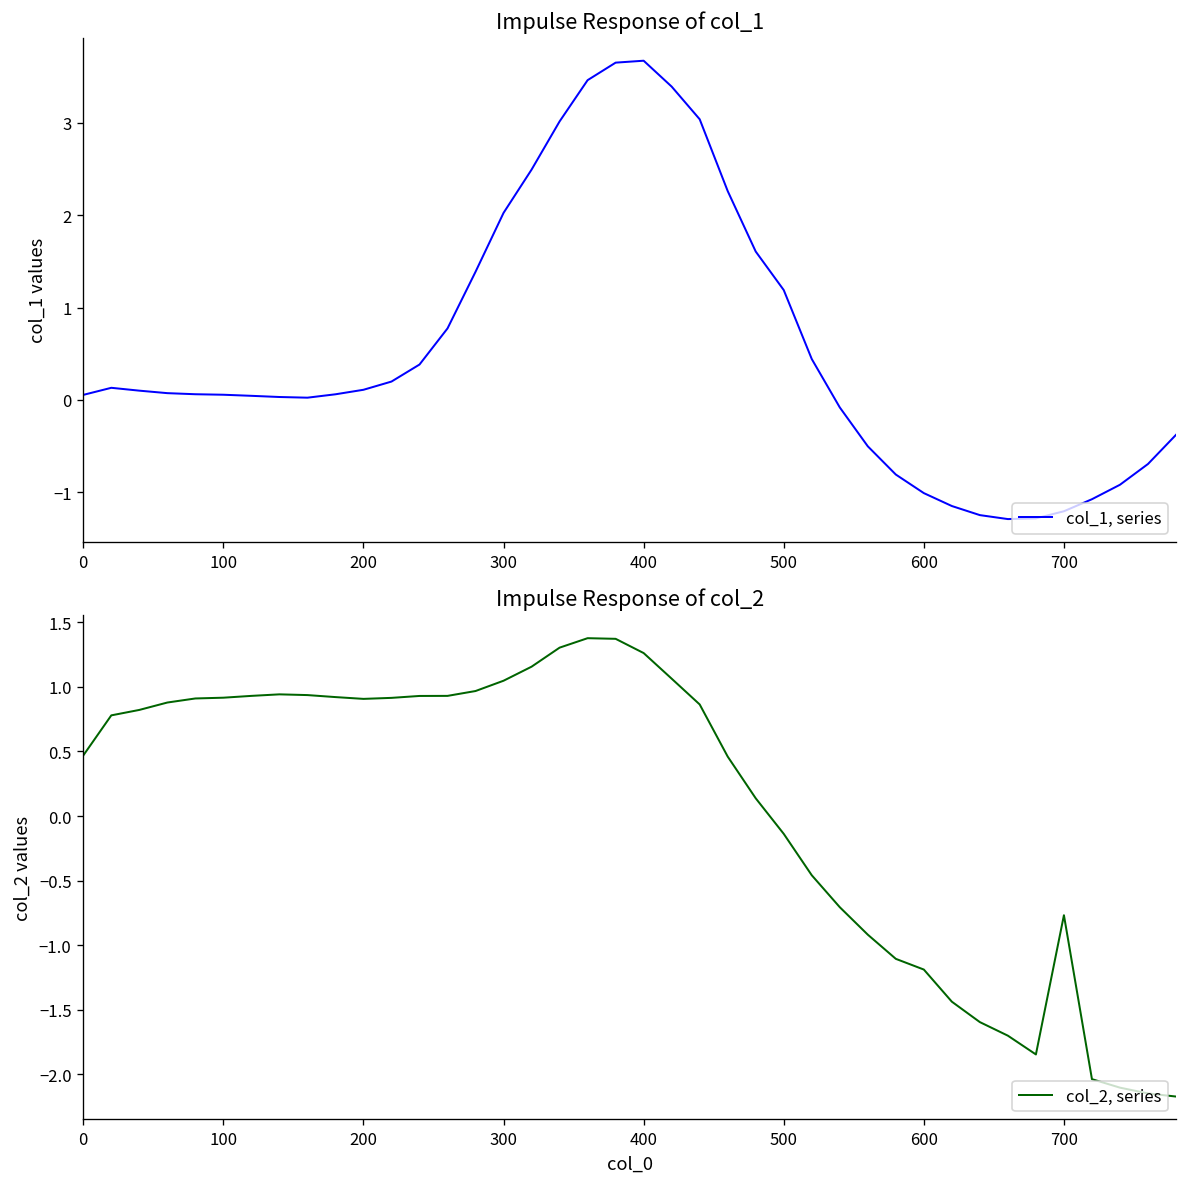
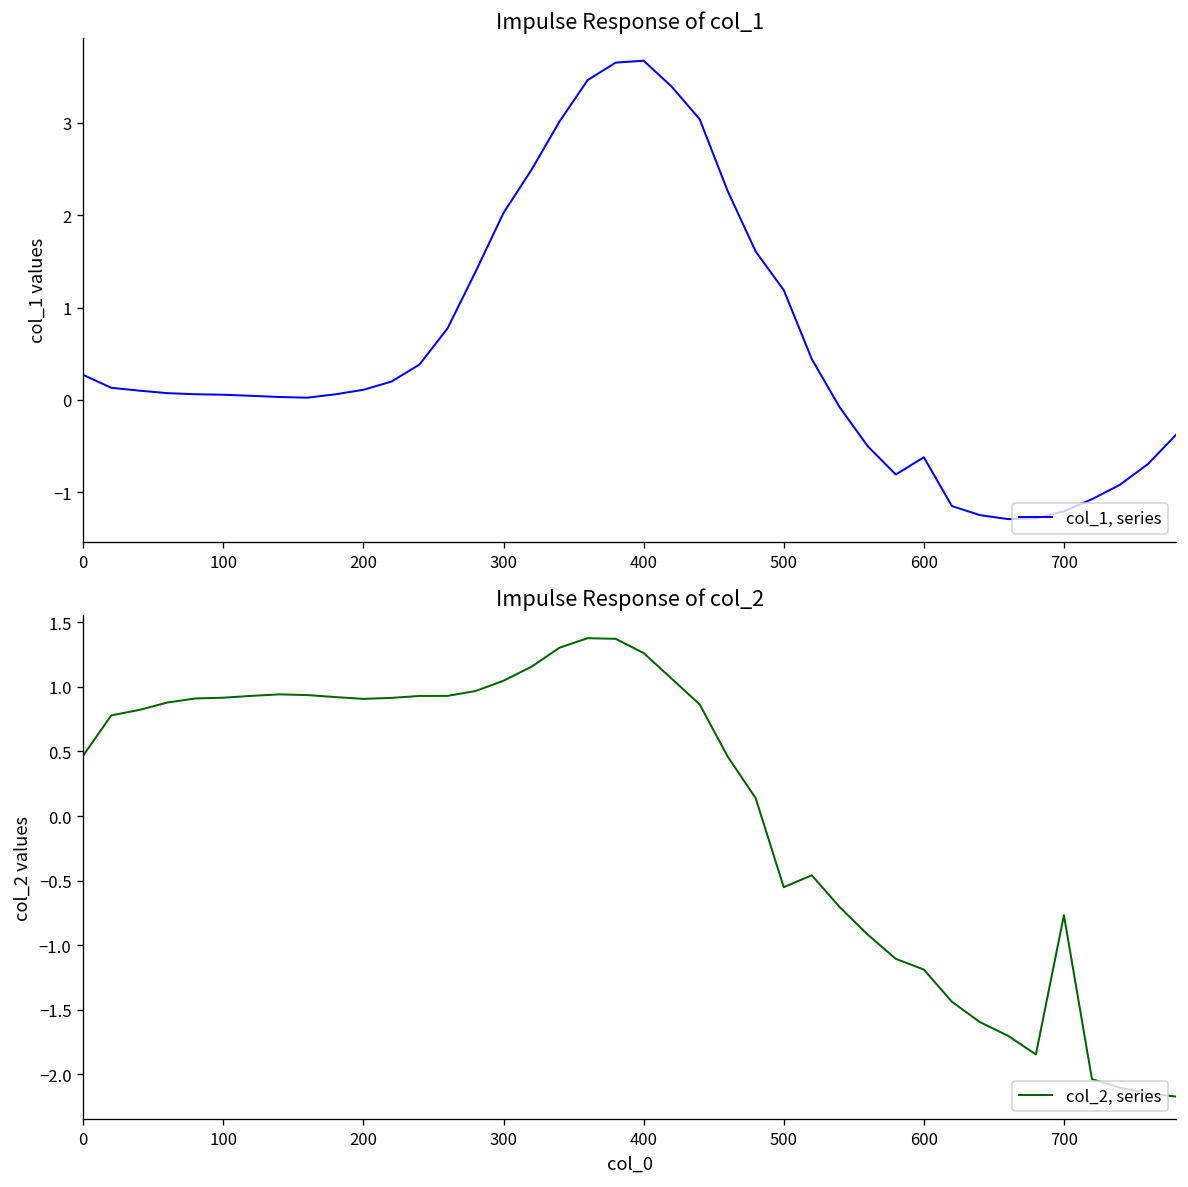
Impulse Response of col_1, 0: 0.1 -> 0.3
Impulse Response of col_1, 600: -1.0 -> -0.6
Impulse Response of col_2, 500: -0.14 -> -0.55
